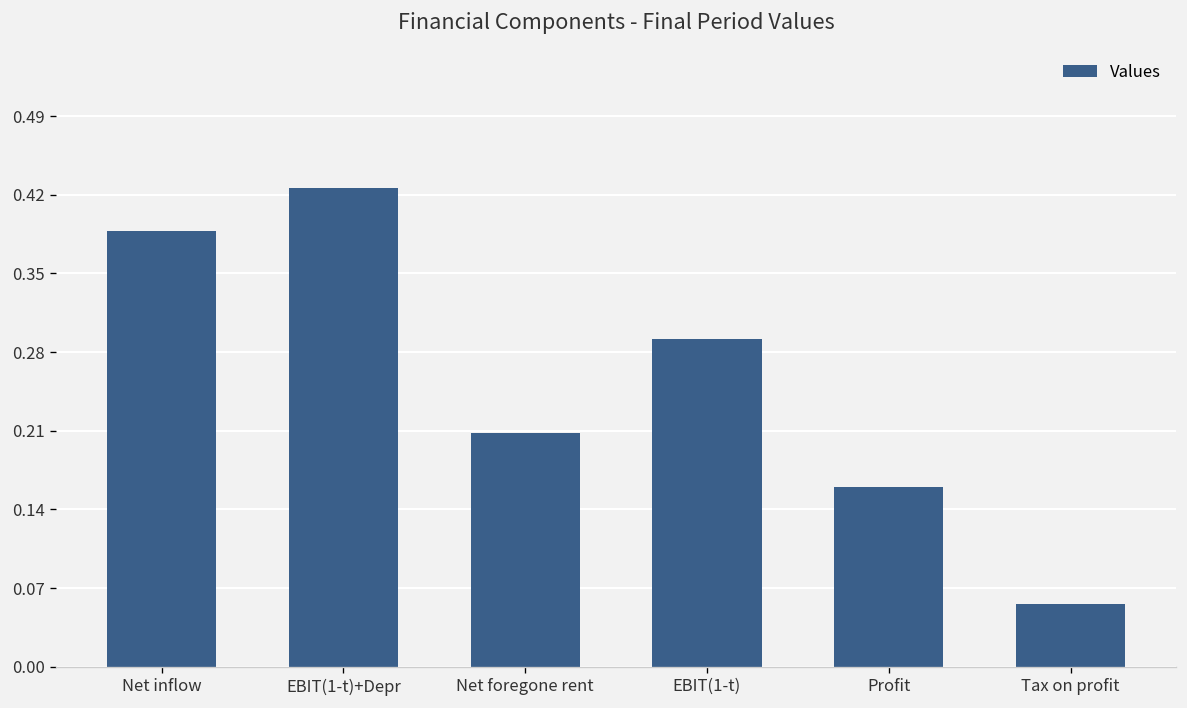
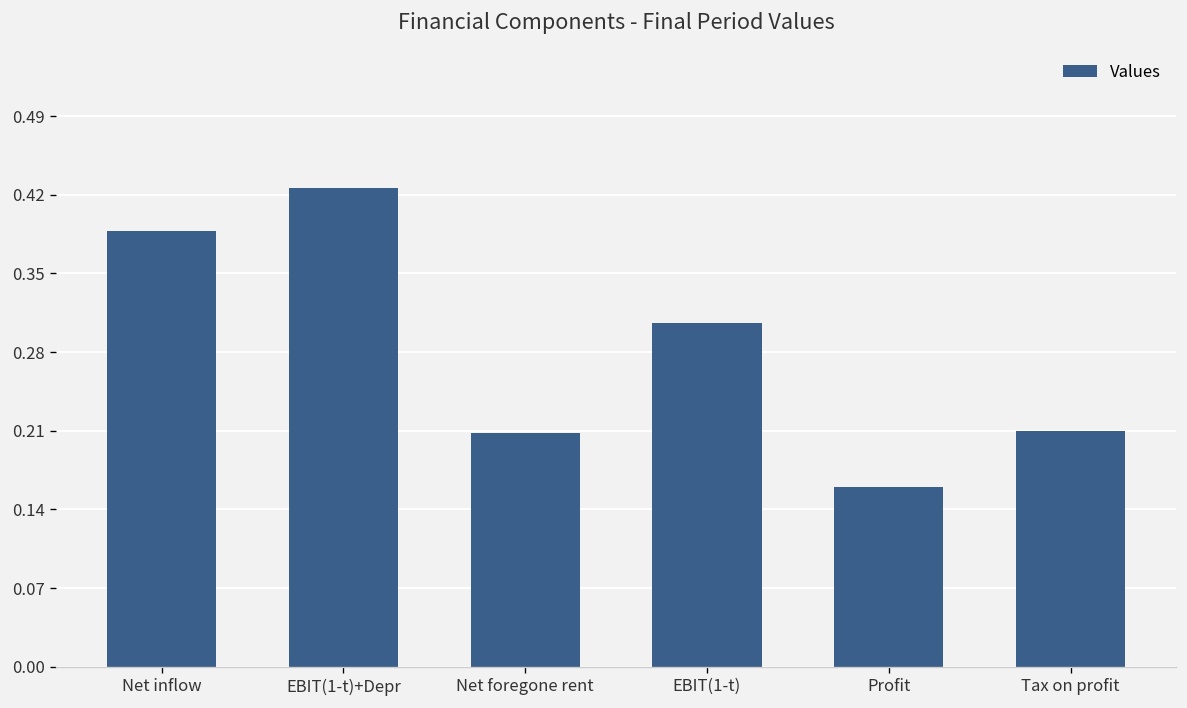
EBIT(1-t): 0.29 -> 0.31
Tax on profit: 0.06 -> 0.21
